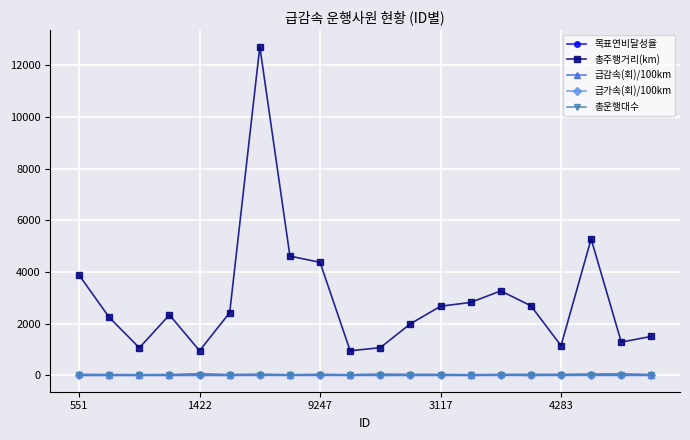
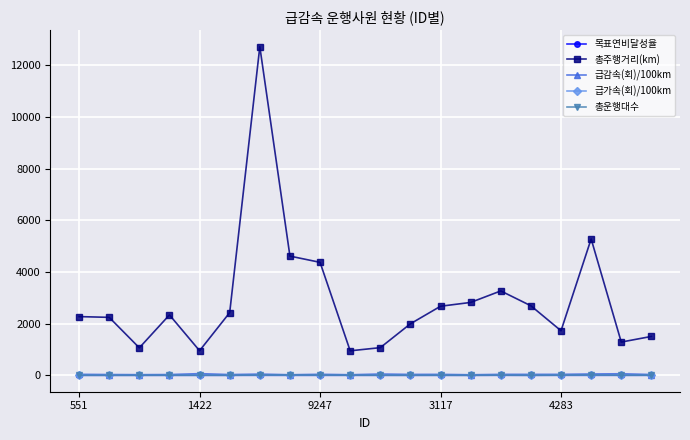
총주행거리(km), 551: 3900 -> 2300
총주행거리(km), 4283: 1100 -> 1700
